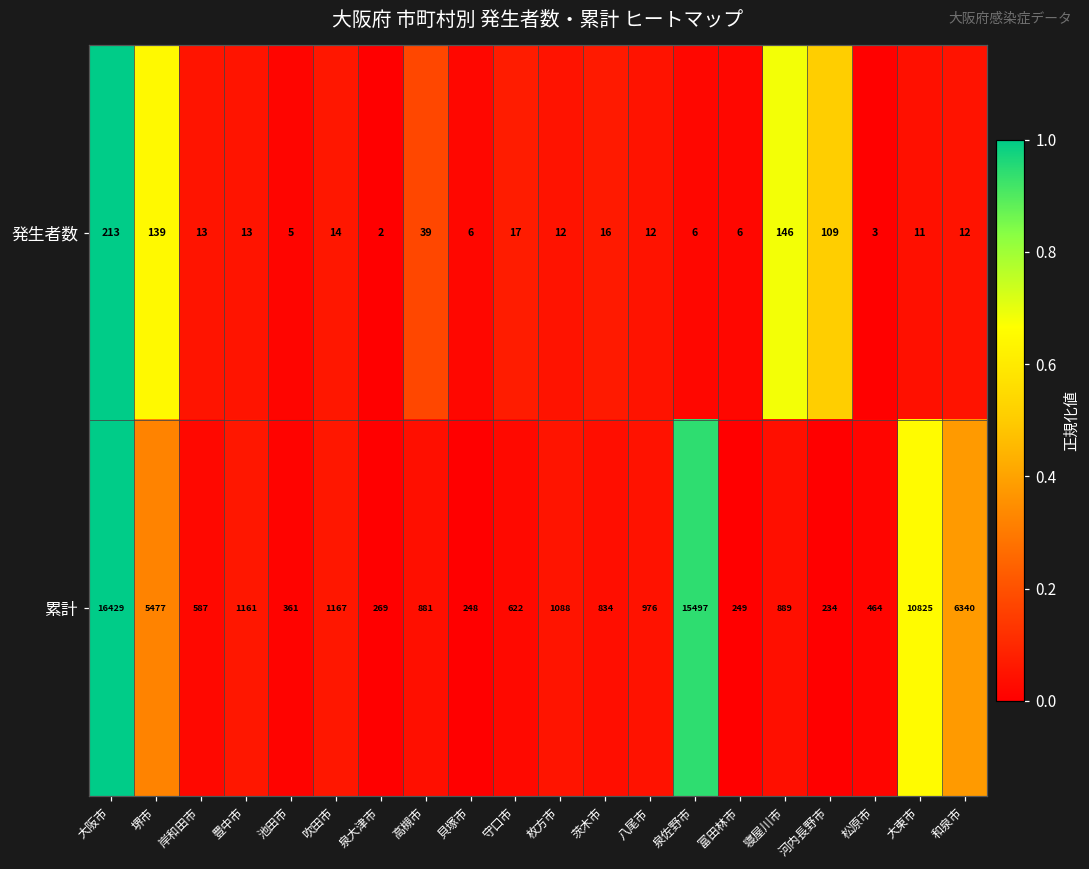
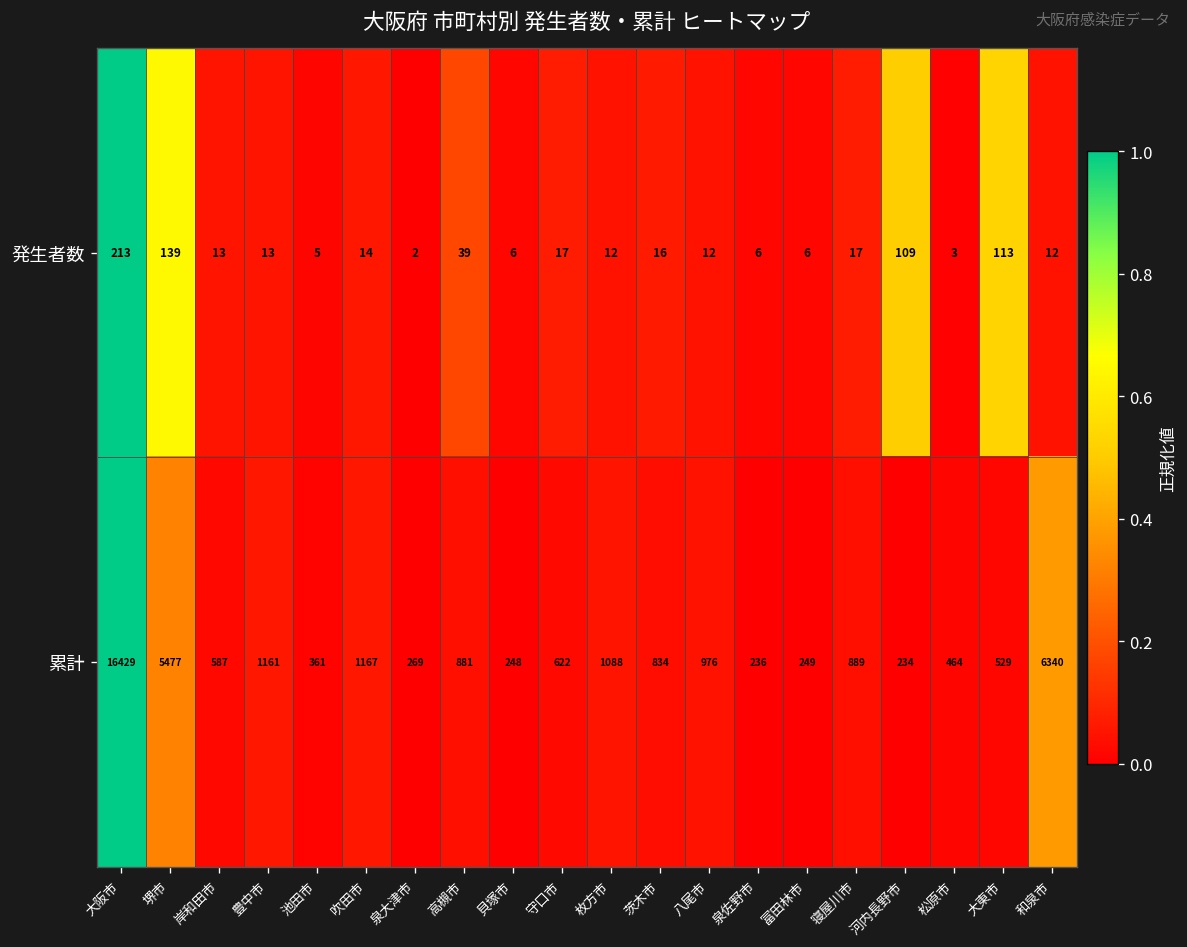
発生者数, 寝屋川市: 146 -> 17
発生者数, 大東市: 11 -> 113
累計, 泉佐野市: 15497 -> 236
累計, 大東市: 10825 -> 529
